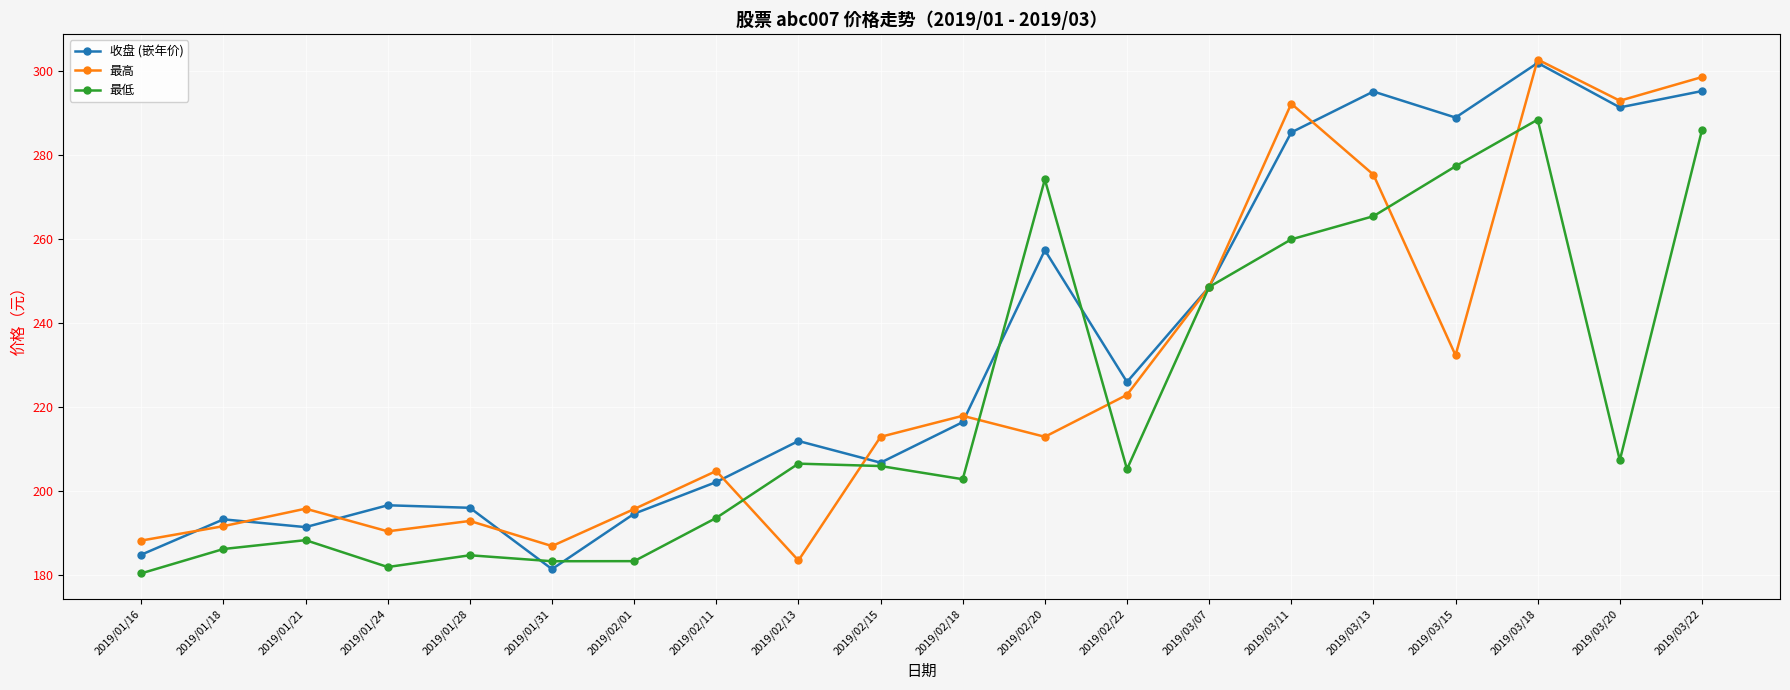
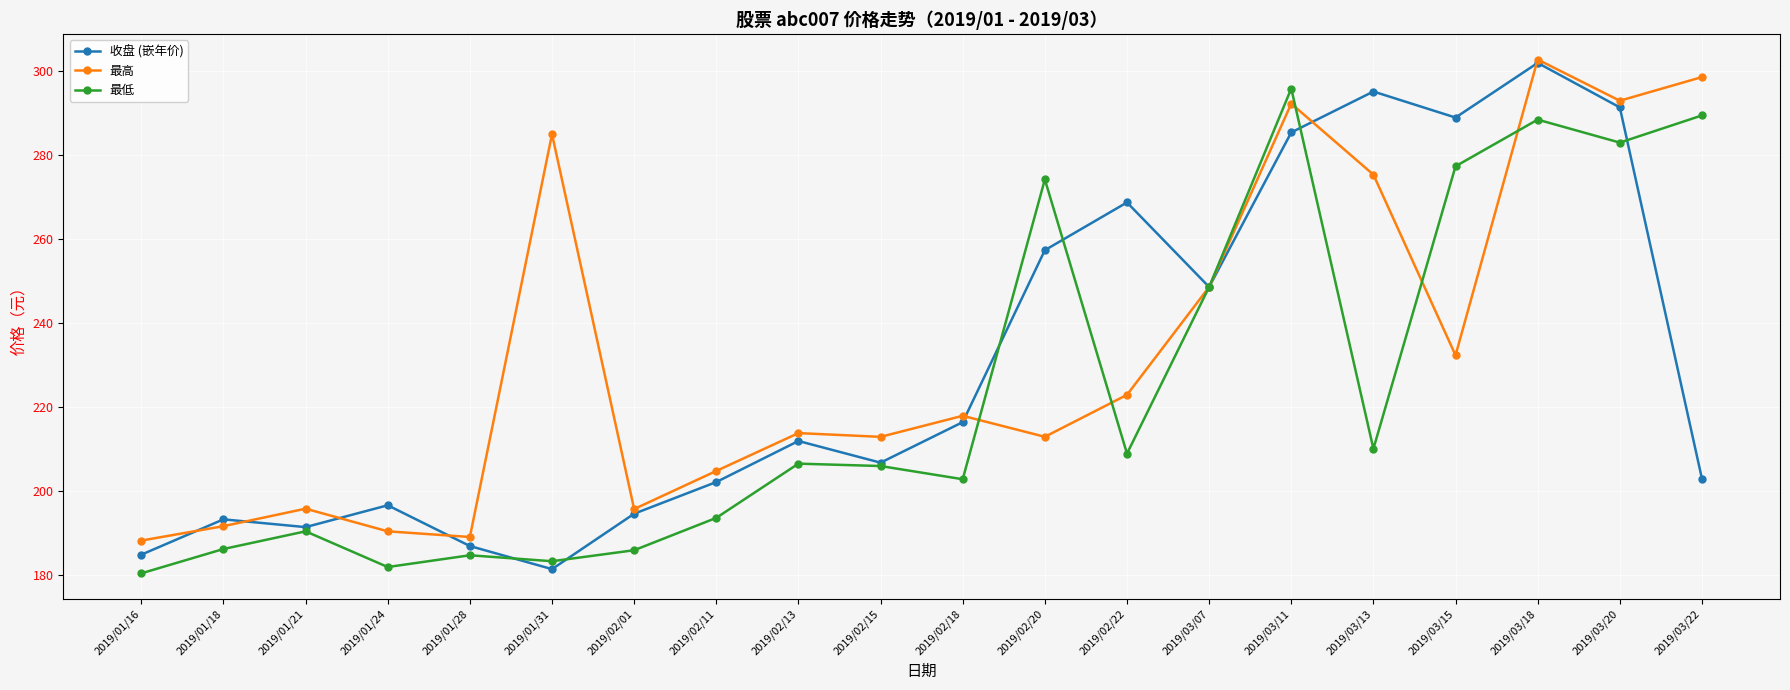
最低, 2019/01/21: 188 -> 191
收盘 (嵌年价), 2019/01/28: 196 -> 187
最高, 2019/01/28: 193 -> 189
最高, 2019/01/31: 187 -> 285
最低, 2019/02/01: 183 -> 186
最高, 2019/02/13: 184 -> 214
收盘 (嵌年价), 2019/02/22: 226 -> 269
最低, 2019/02/22: 205 -> 209
最低, 2019/03/11: 260 -> 296
最低, 2019/03/13: 266 -> 210
最低, 2019/03/20: 207 -> 283
收盘 (嵌年价), 2019/03/22: 295 -> 203
最低, 2019/03/22: 286 -> 290
